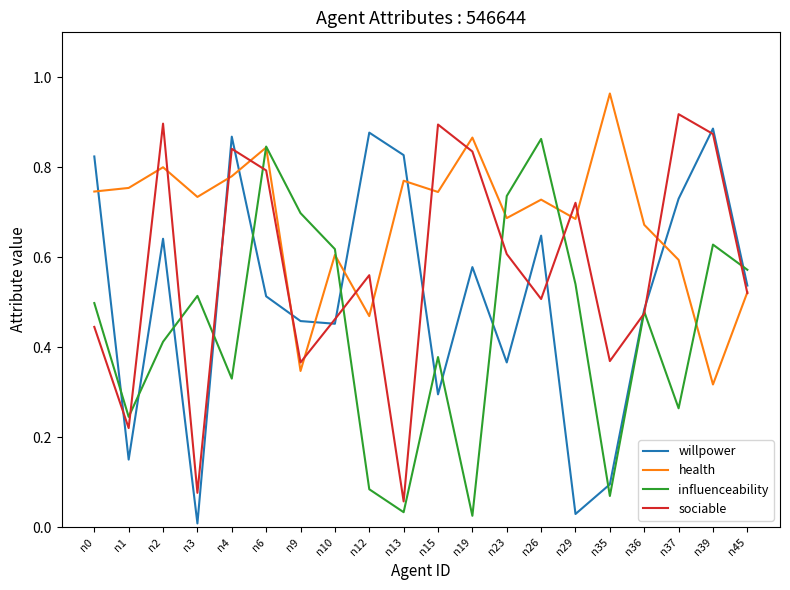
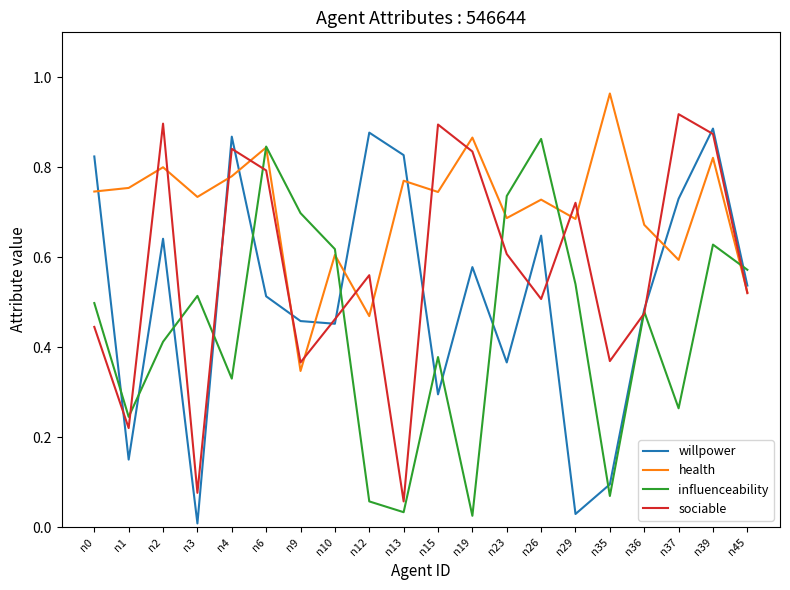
influenceability, n12: 0.08 -> 0.06
health, n39: 0.32 -> 0.82
